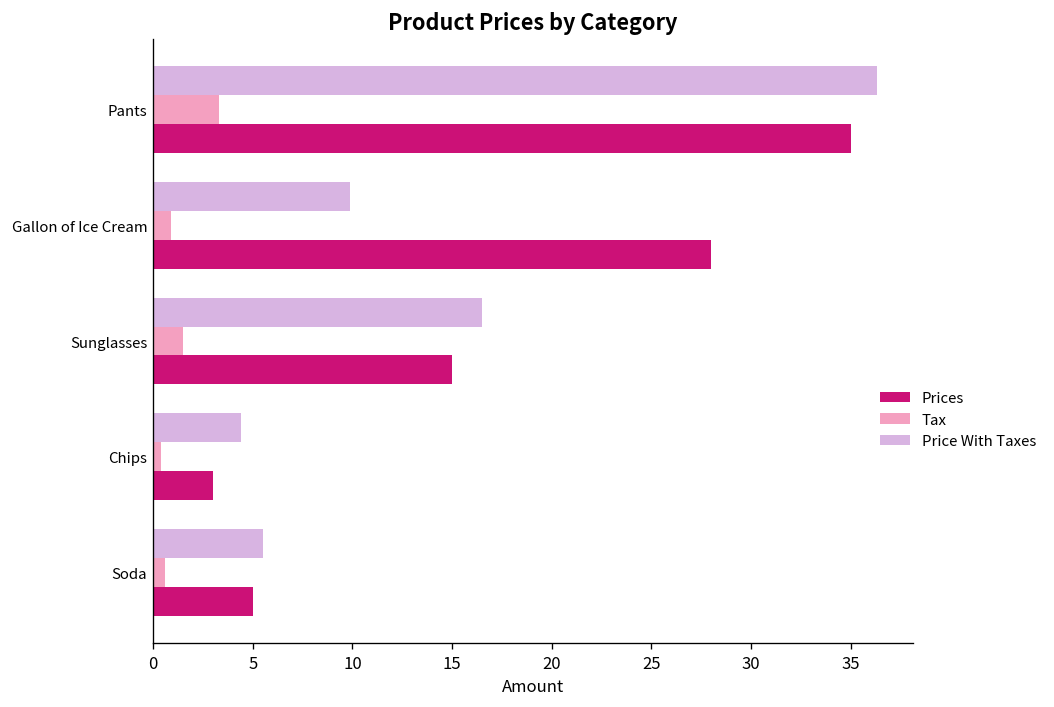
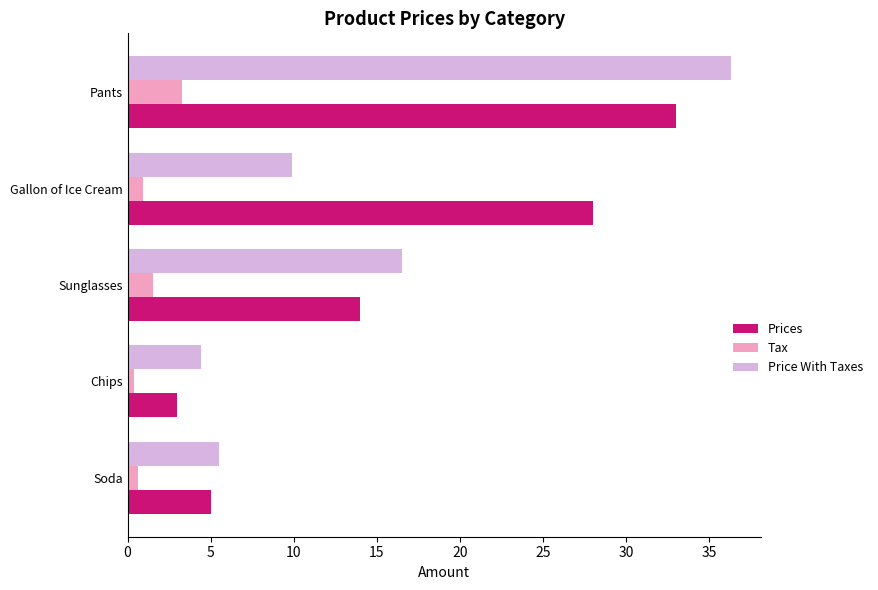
Prices, Pants: 35 -> 33
Prices, Sunglasses: 15 -> 14
